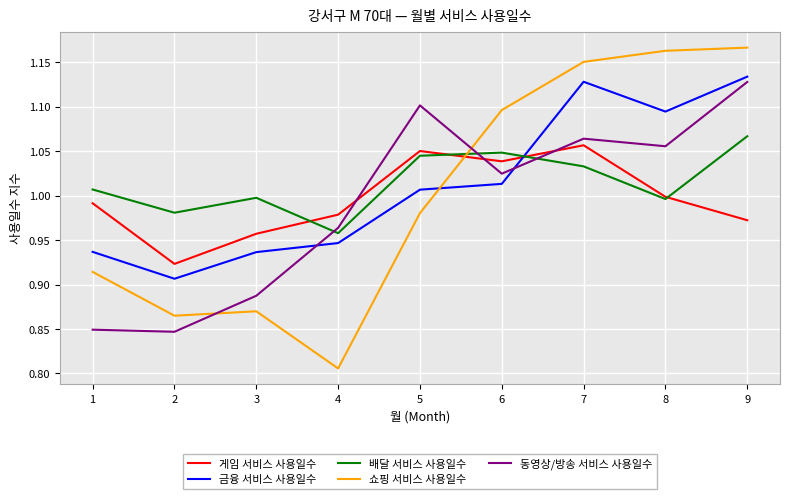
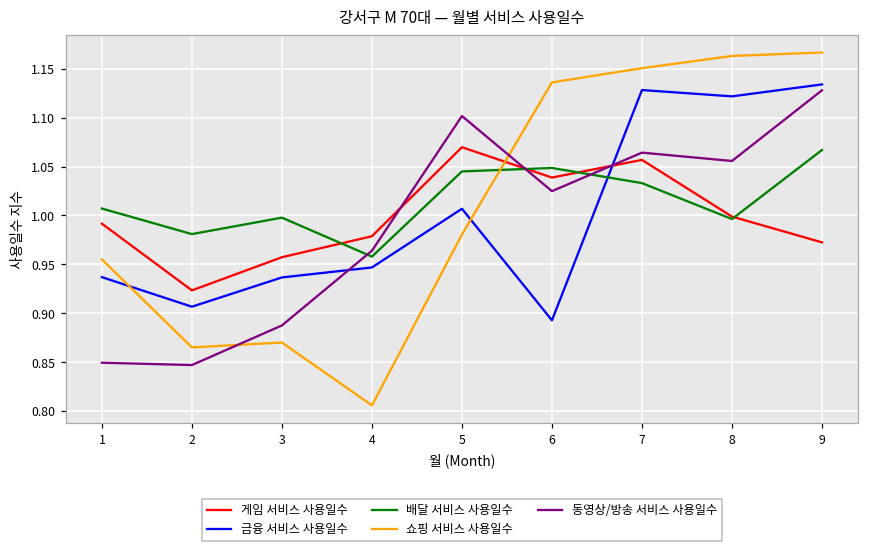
쇼핑 서비스 사용일수, 1: 0.91 -> 0.95
게임 서비스 사용일수, 5: 1.05 -> 1.07
금융 서비스 사용일수, 6: 1.01 -> 0.89
쇼핑 서비스 사용일수, 6: 1.10 -> 1.14
금융 서비스 사용일수, 8: 1.09 -> 1.12
